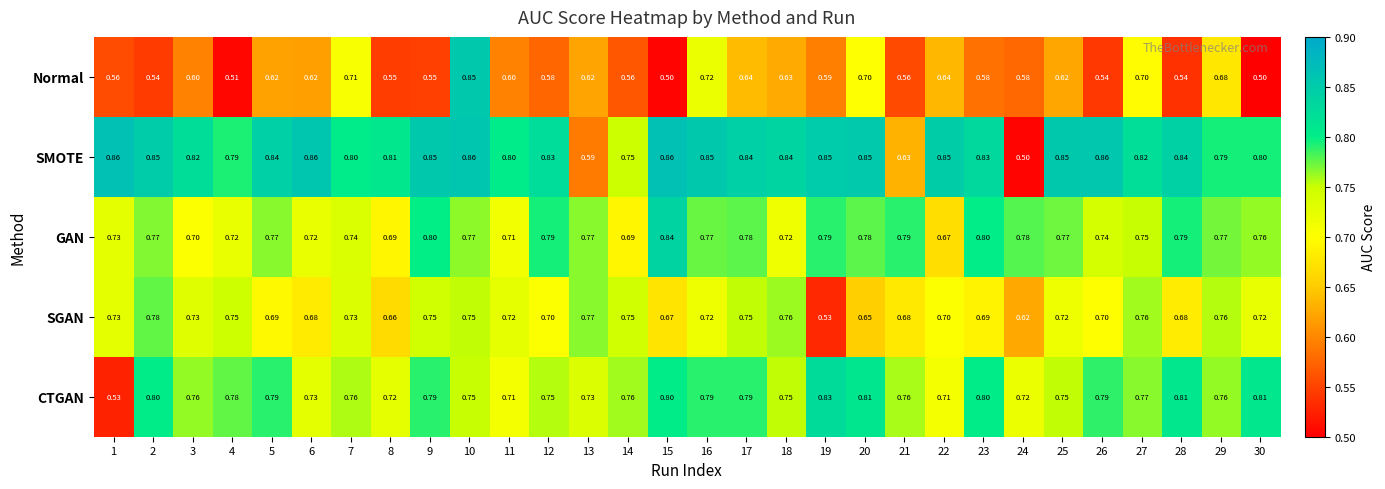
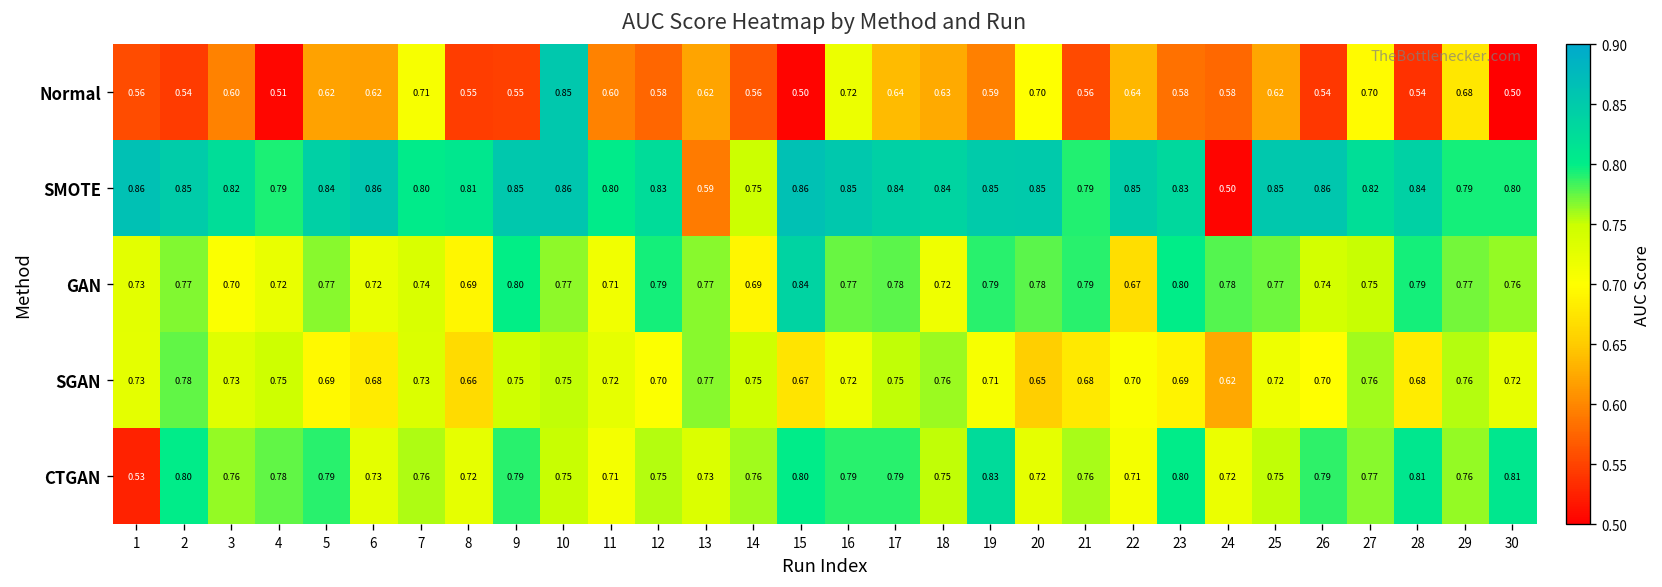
SMOTE, 21: 0.63 -> 0.79
SGAN, 19: 0.53 -> 0.71
CTGAN, 20: 0.81 -> 0.72
